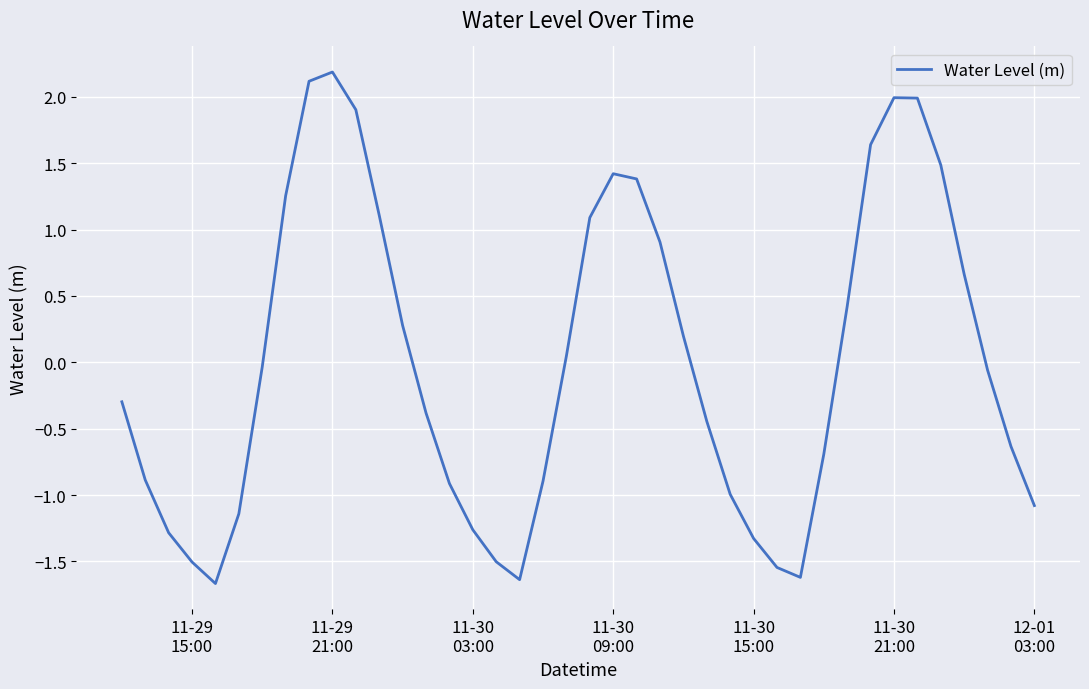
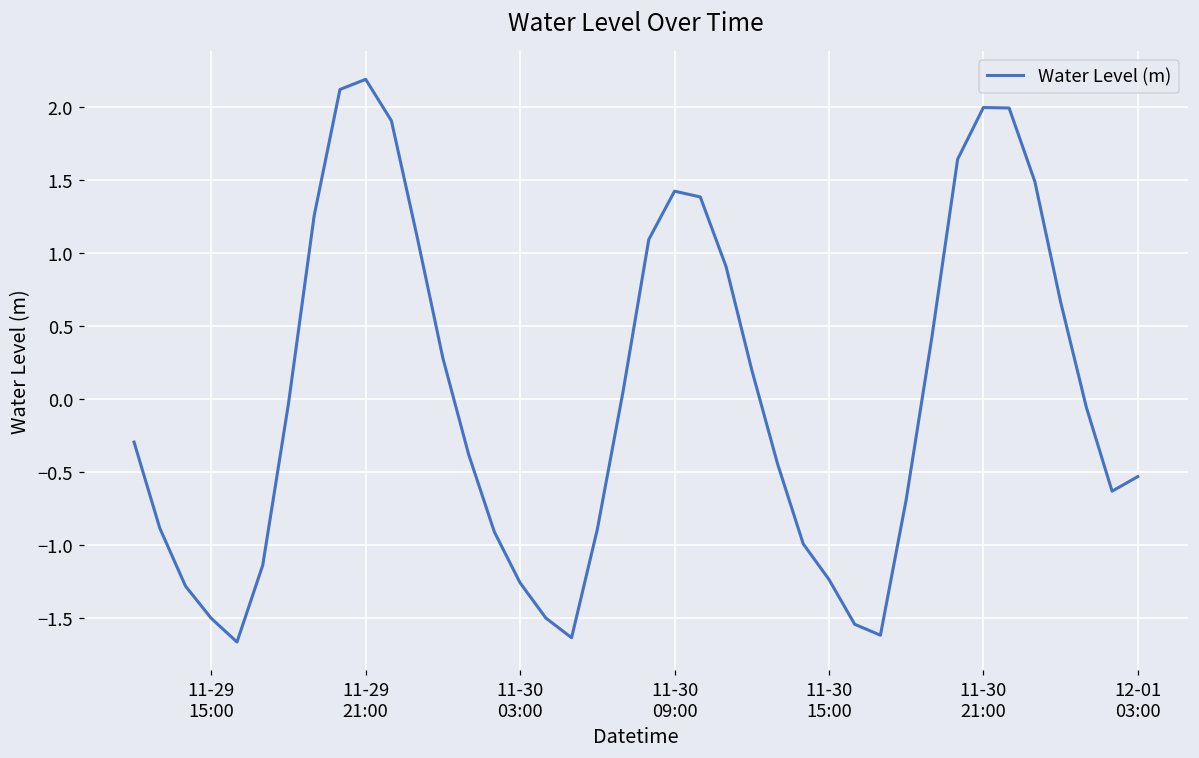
11-30 15:00: -1.33 -> -1.24
12-01 03:00: -1.08 -> -0.53
